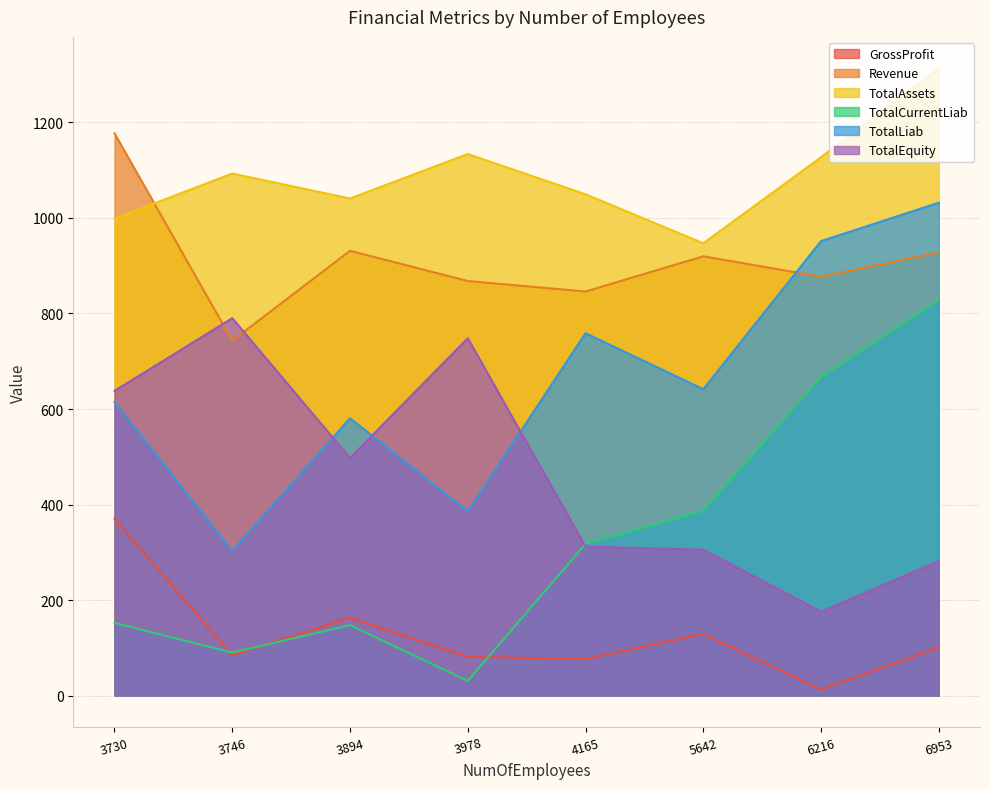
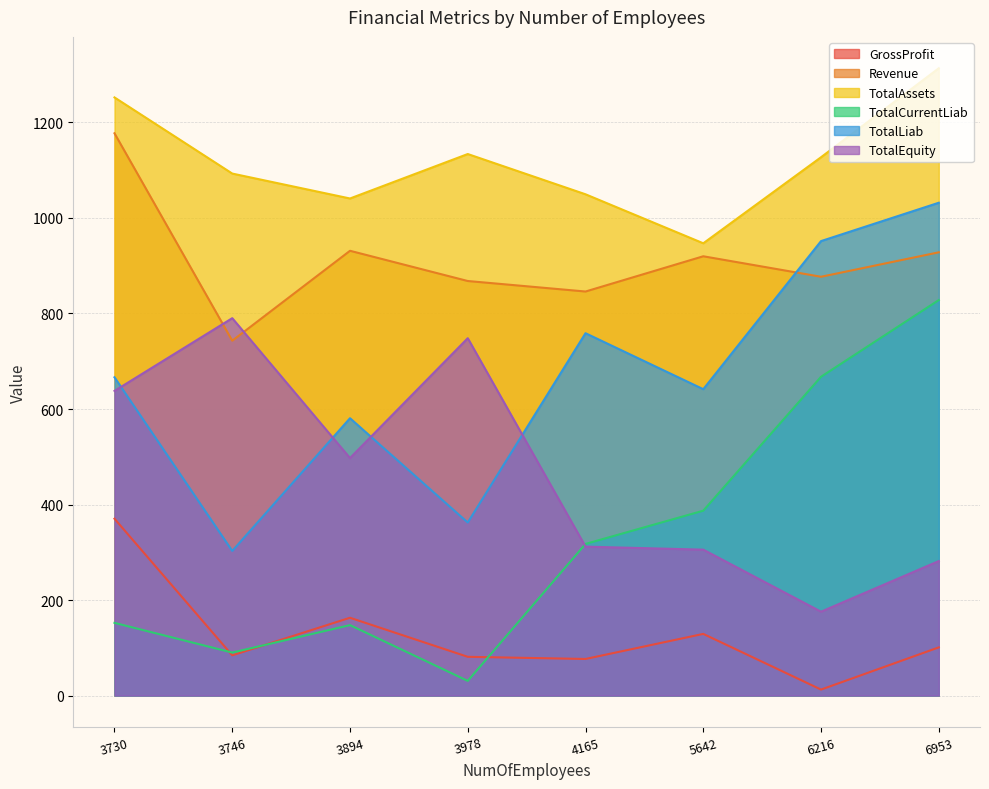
TotalAssets, 3730: 1000 -> 1250
TotalLiab, 3730: 610 -> 670
TotalLiab, 3978: 390 -> 360
